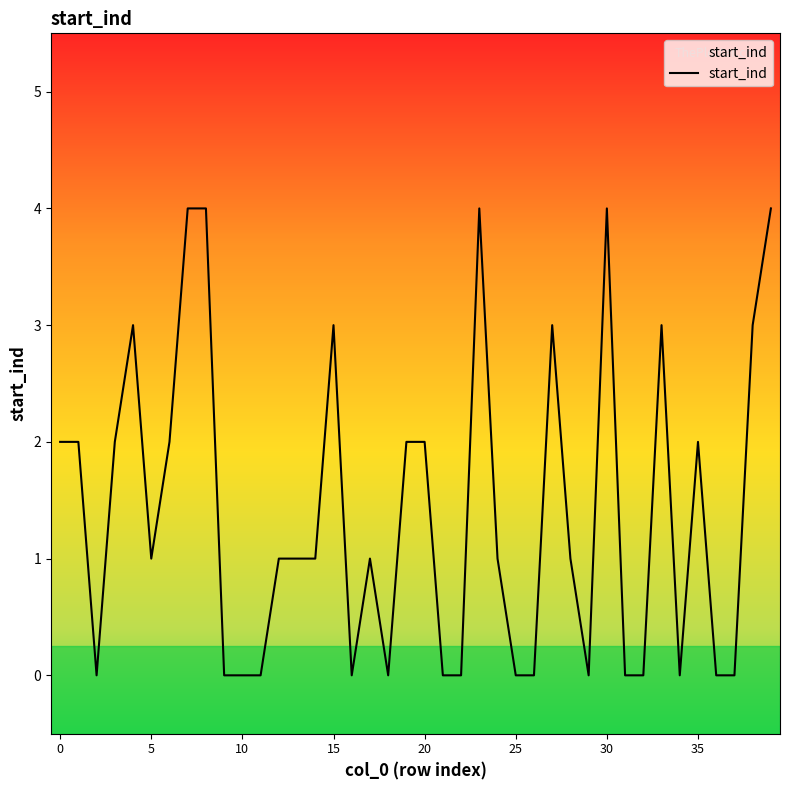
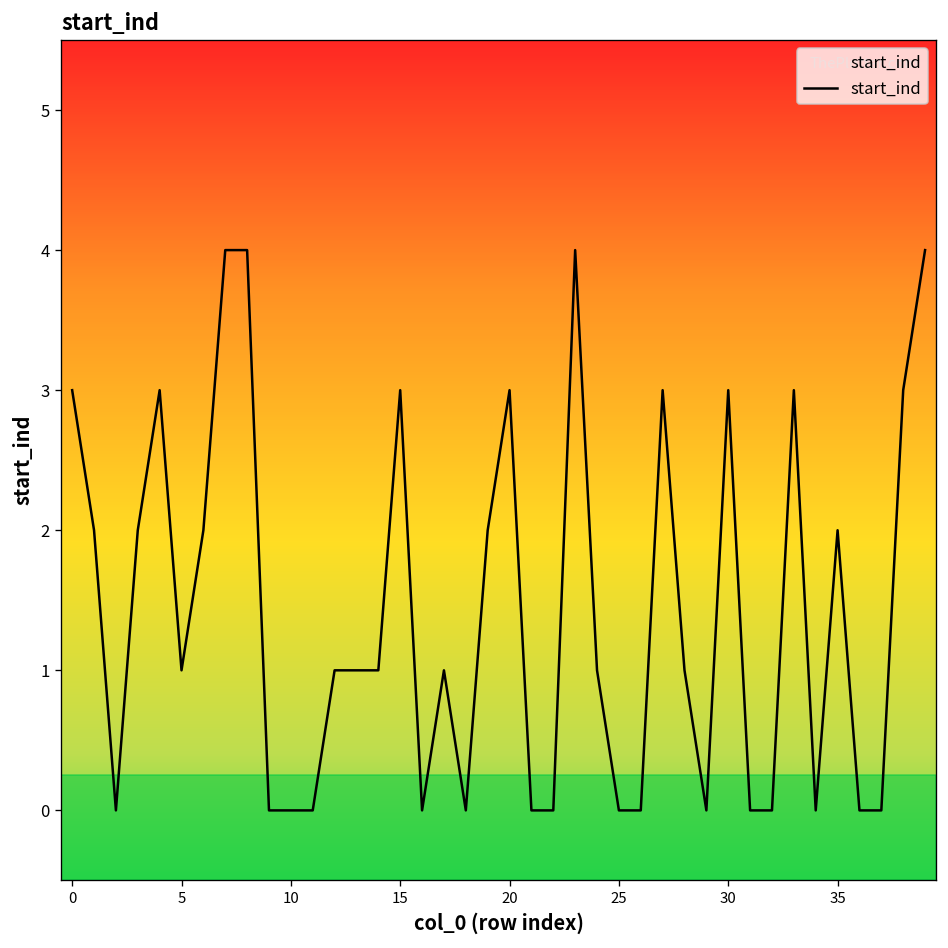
0: 2 -> 3
20: 2 -> 3
30: 4 -> 3
